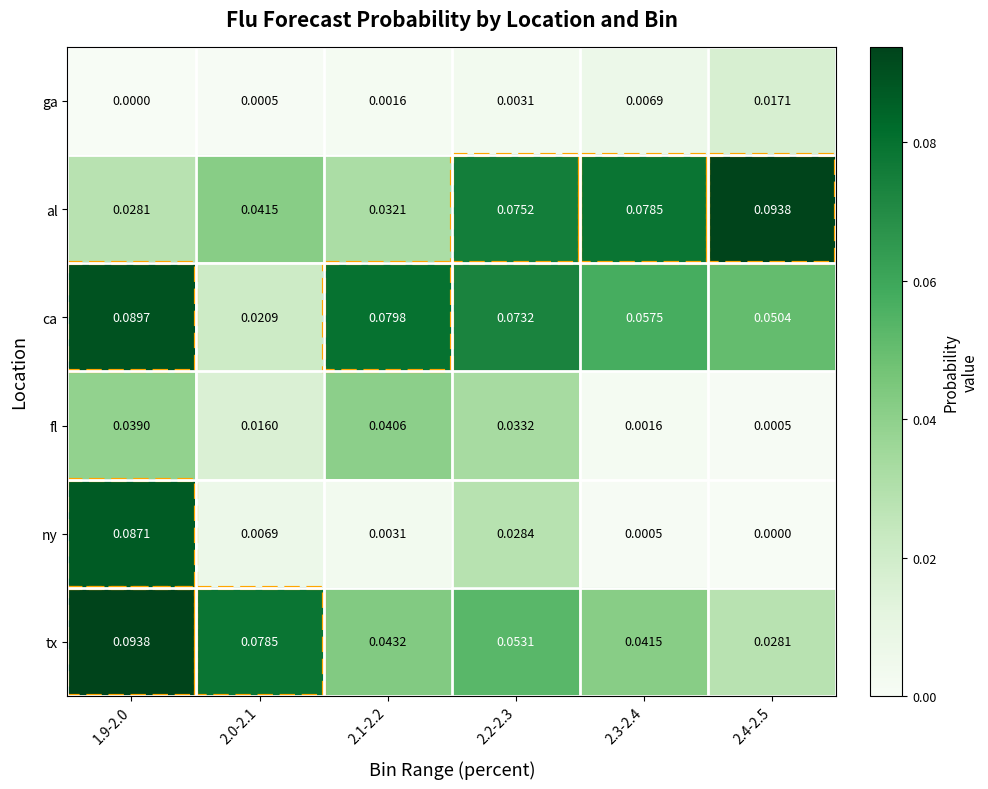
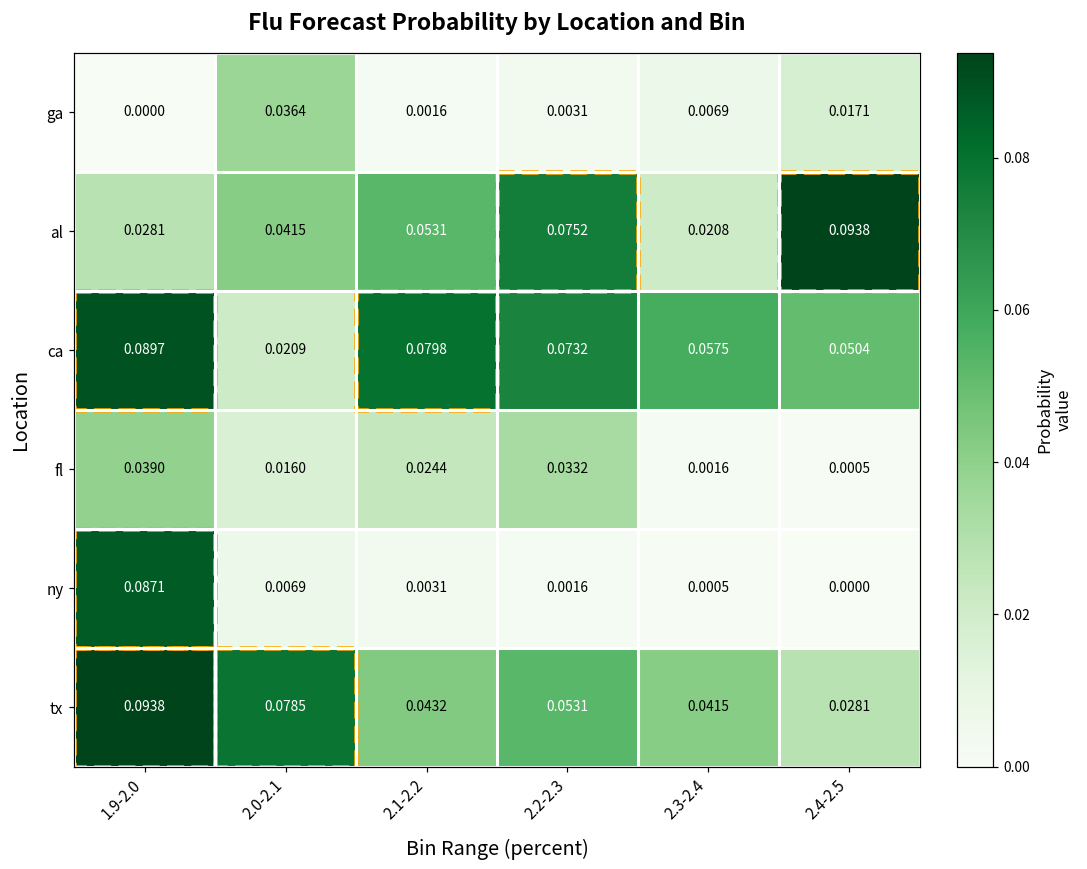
ga, 2.0-2.1: 0.0005 -> 0.0364
al, 2.1-2.2: 0.0321 -> 0.0531
al, 2.3-2.4: 0.0785 -> 0.0208
fl, 2.1-2.2: 0.0406 -> 0.0244
ny, 2.2-2.3: 0.0284 -> 0.0016
